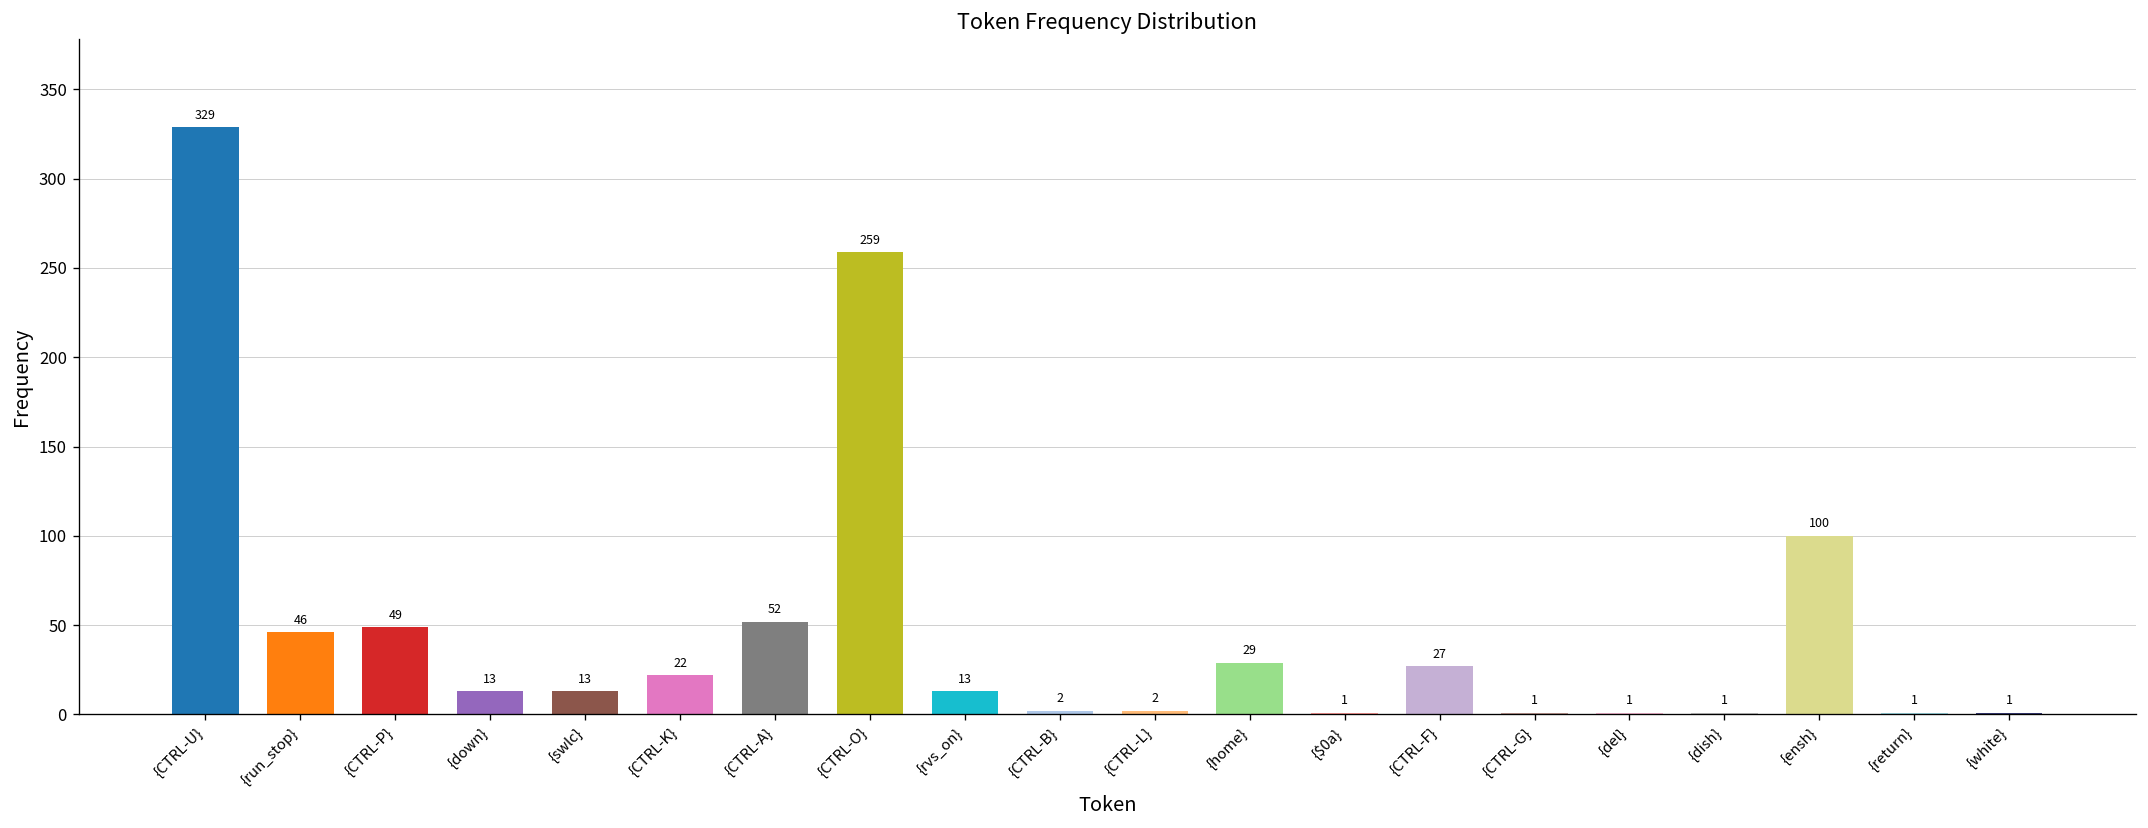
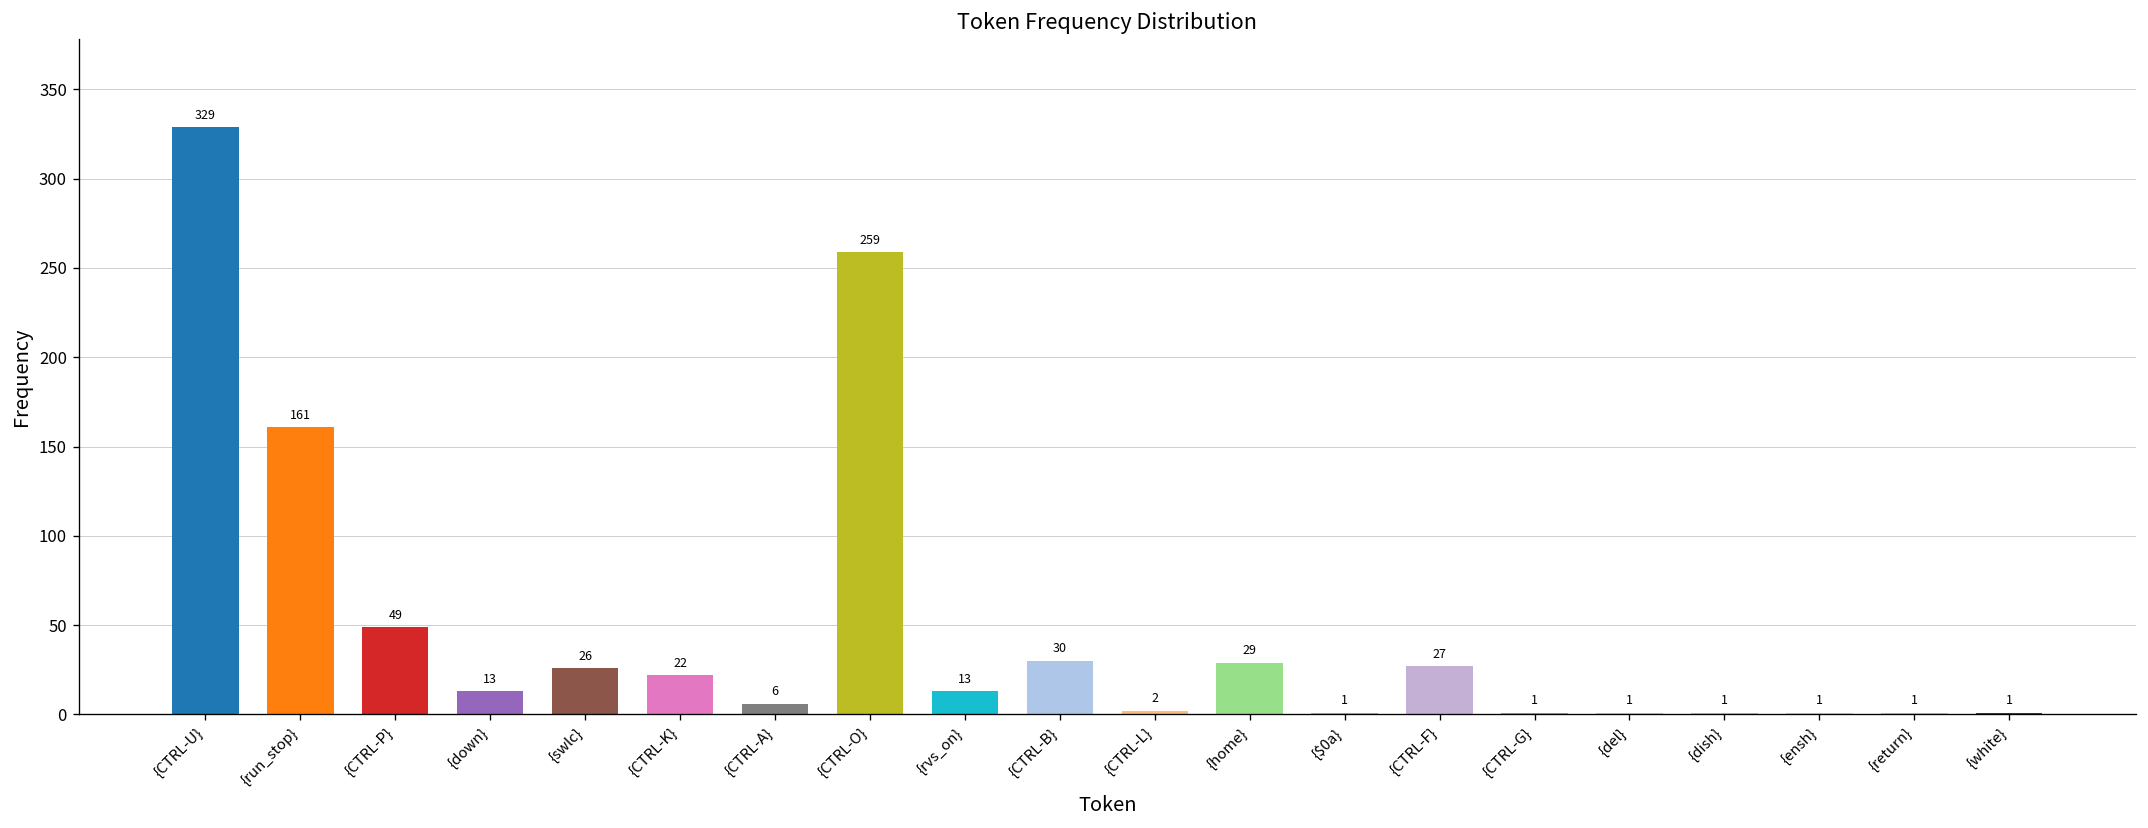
{run_stop}: 46 -> 161
{swlc}: 13 -> 26
{CTRL-A}: 52 -> 6
{CTRL-B}: 2 -> 30
{ensh}: 100 -> 1
